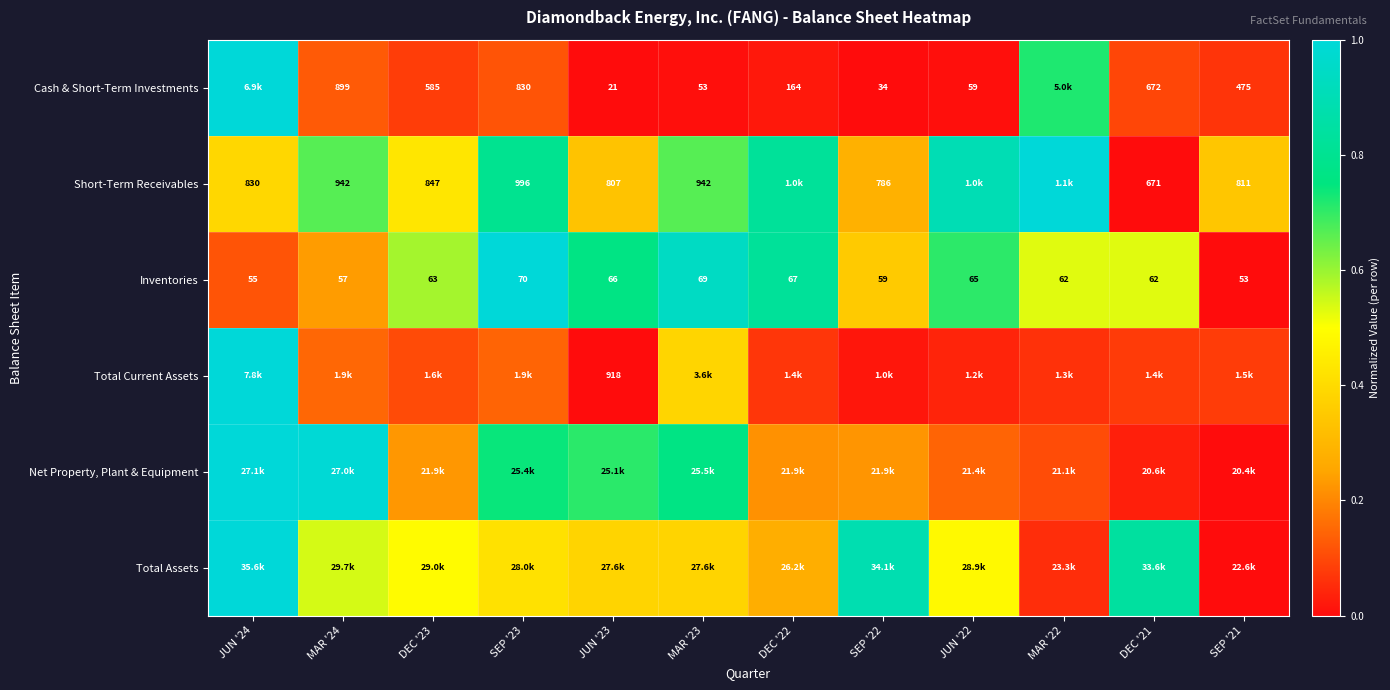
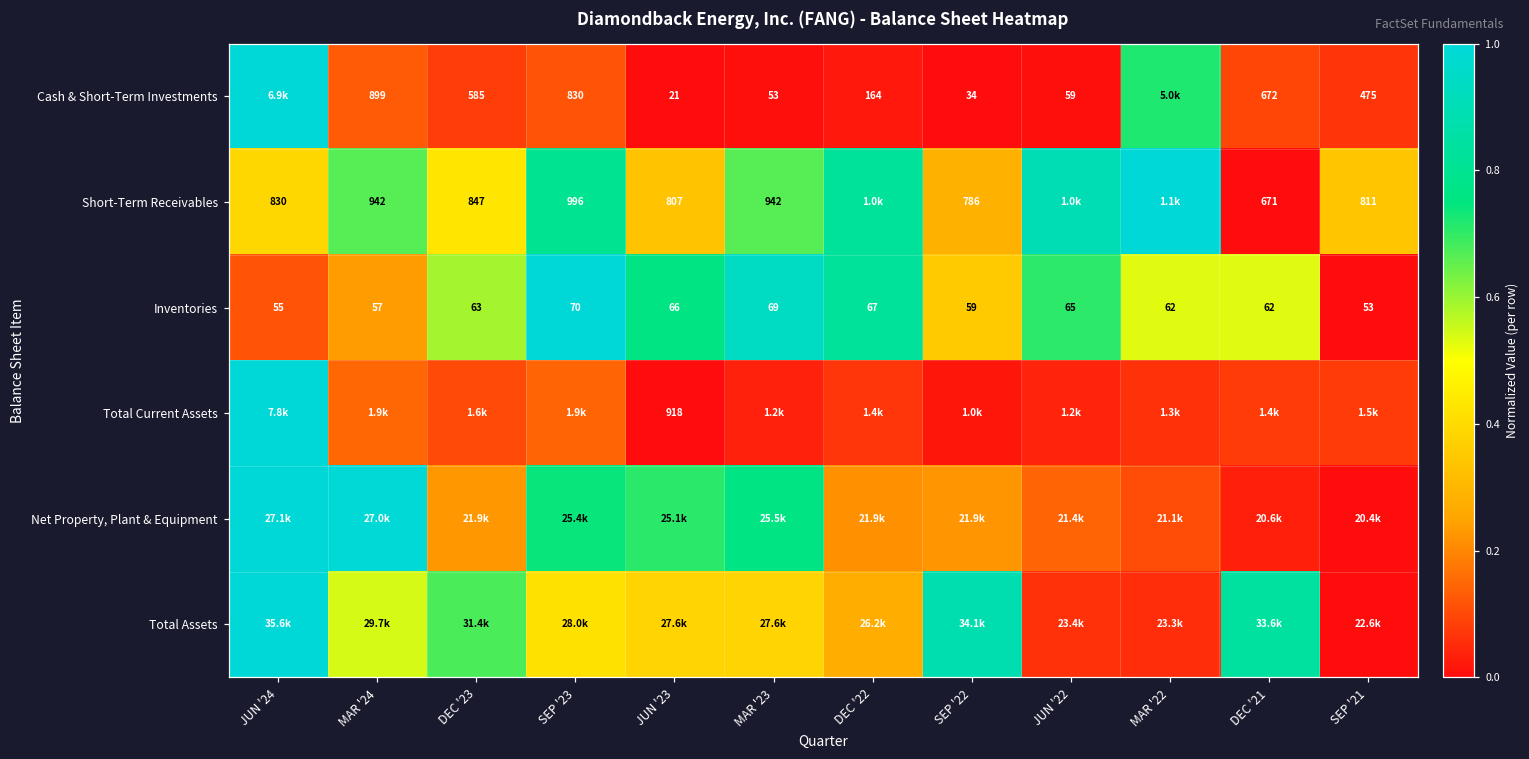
Total Current Assets, MAR '23: 3.6k -> 1.2k
Total Assets, DEC '23: 29.0k -> 31.4k
Total Assets, JUN '22: 28.9k -> 23.4k
